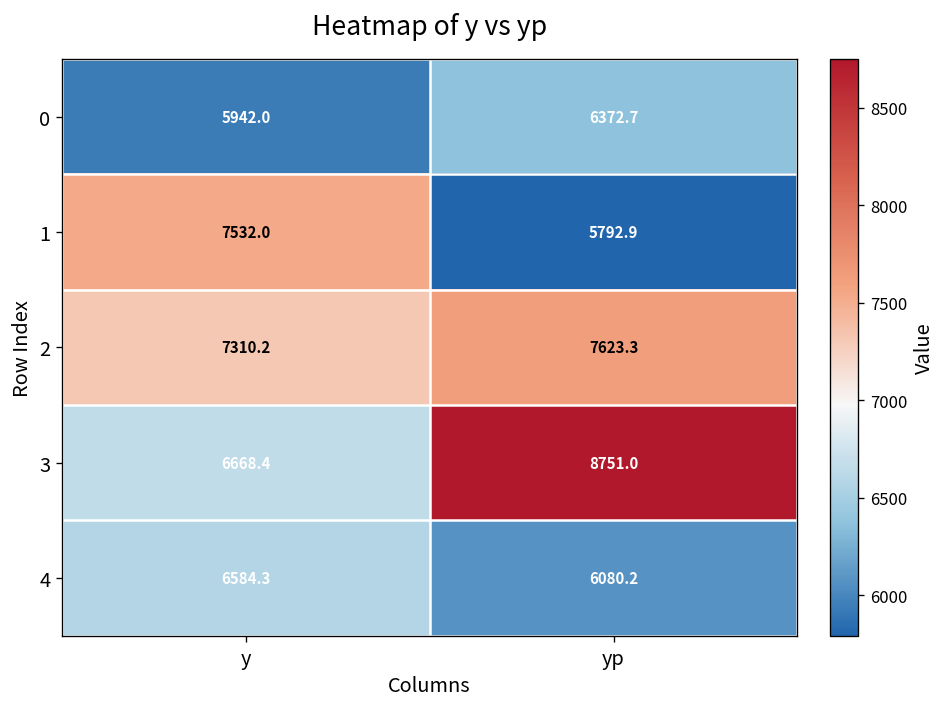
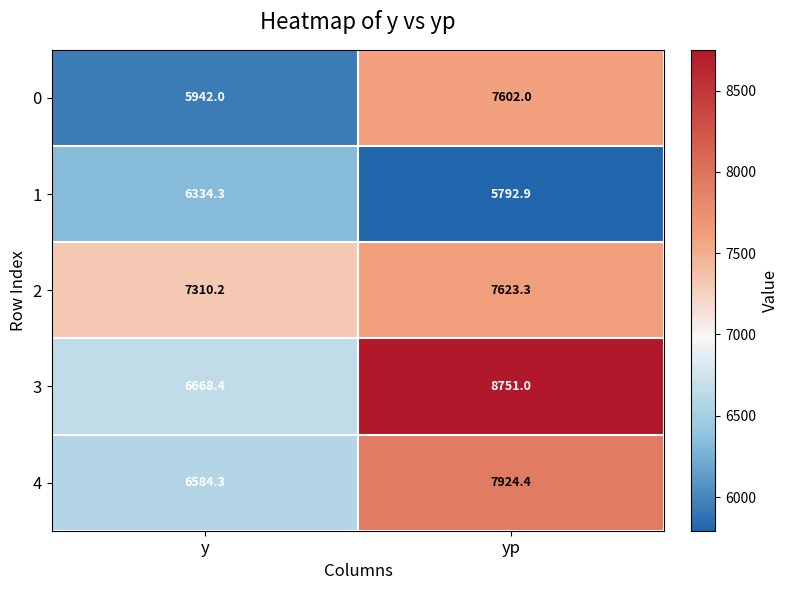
0, yp: 6372.7 -> 7602.0
1, y: 7532.0 -> 6334.3
4, yp: 6080.2 -> 7924.4
